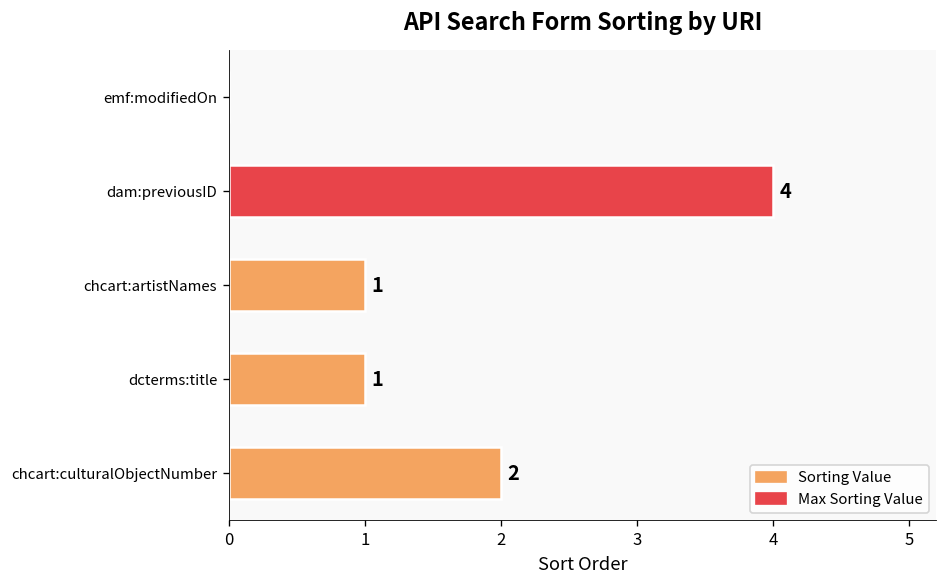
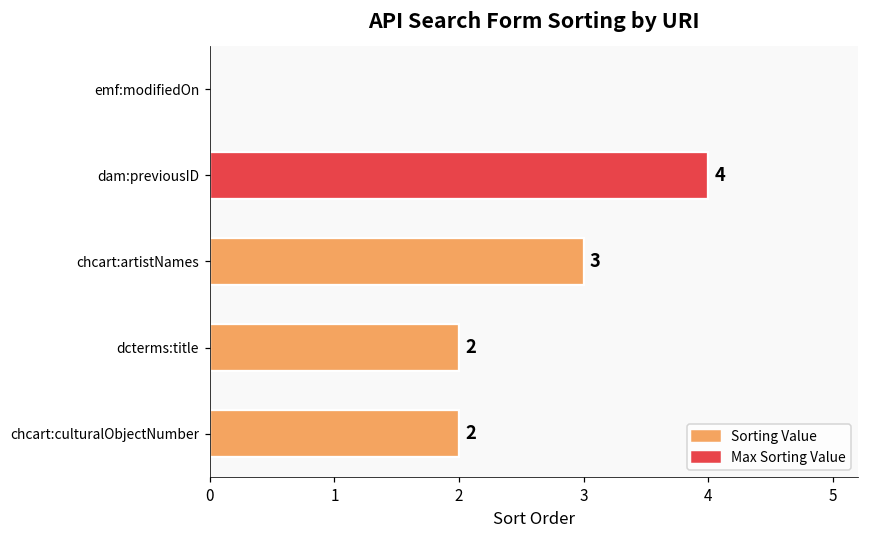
chcart:artistNames: 1 -> 3
dcterms:title: 1 -> 2
